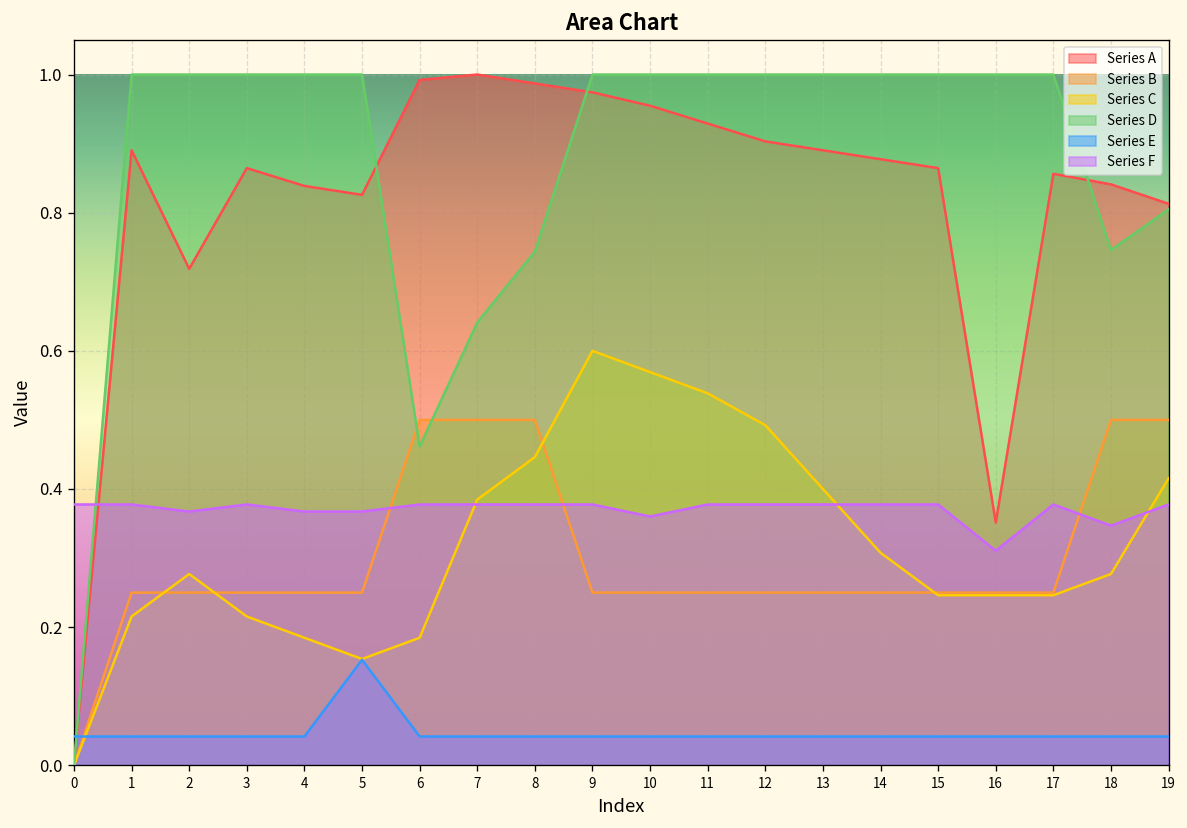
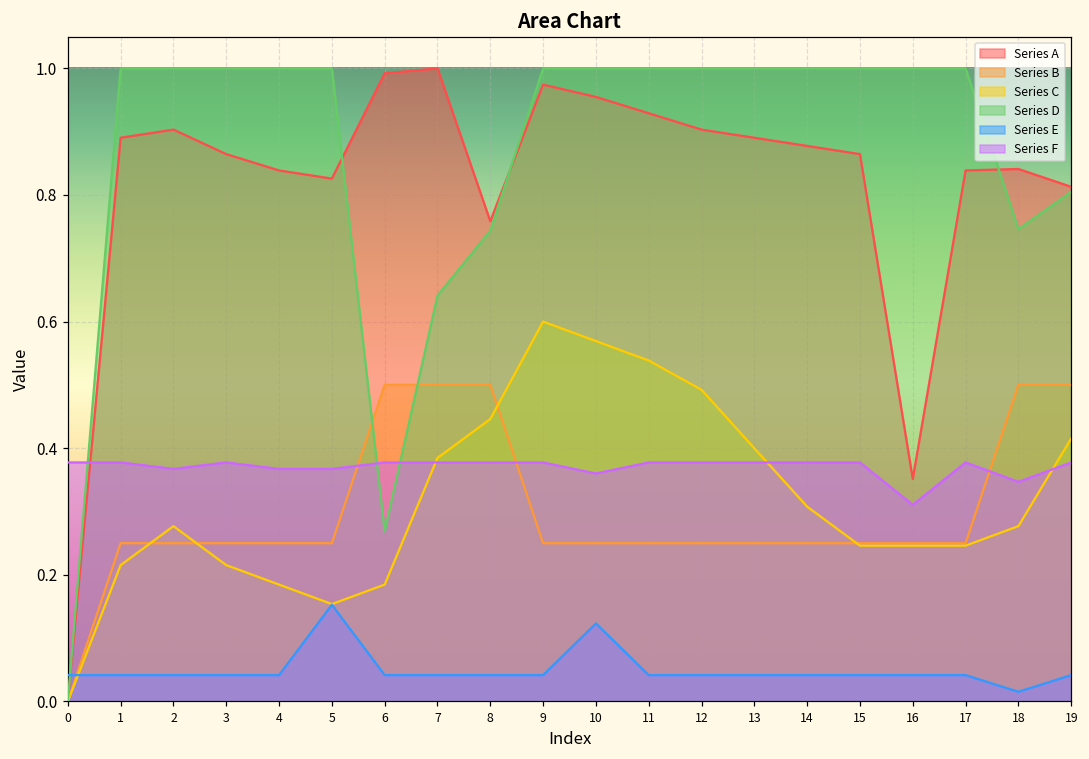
Series A, 2: 0.72 -> 0.90
Series D, 6: 0.46 -> 0.27
Series A, 8: 0.99 -> 0.76
Series E, 10: 0.04 -> 0.12
Series A, 17: 0.86 -> 0.84
Series E, 18: 0.04 -> 0.02
